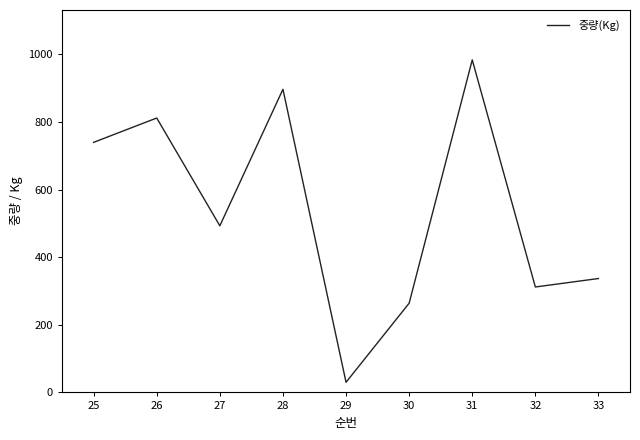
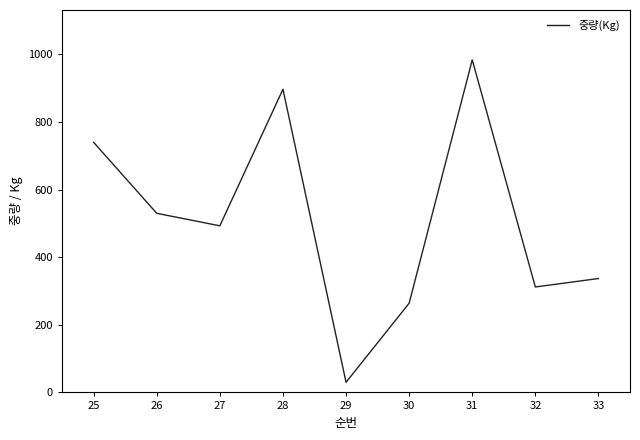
26: 810 -> 530
